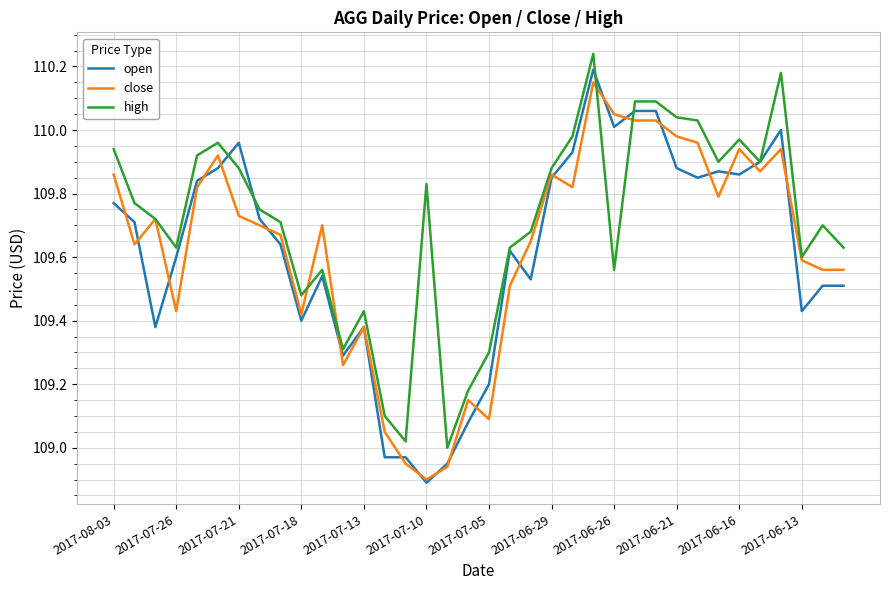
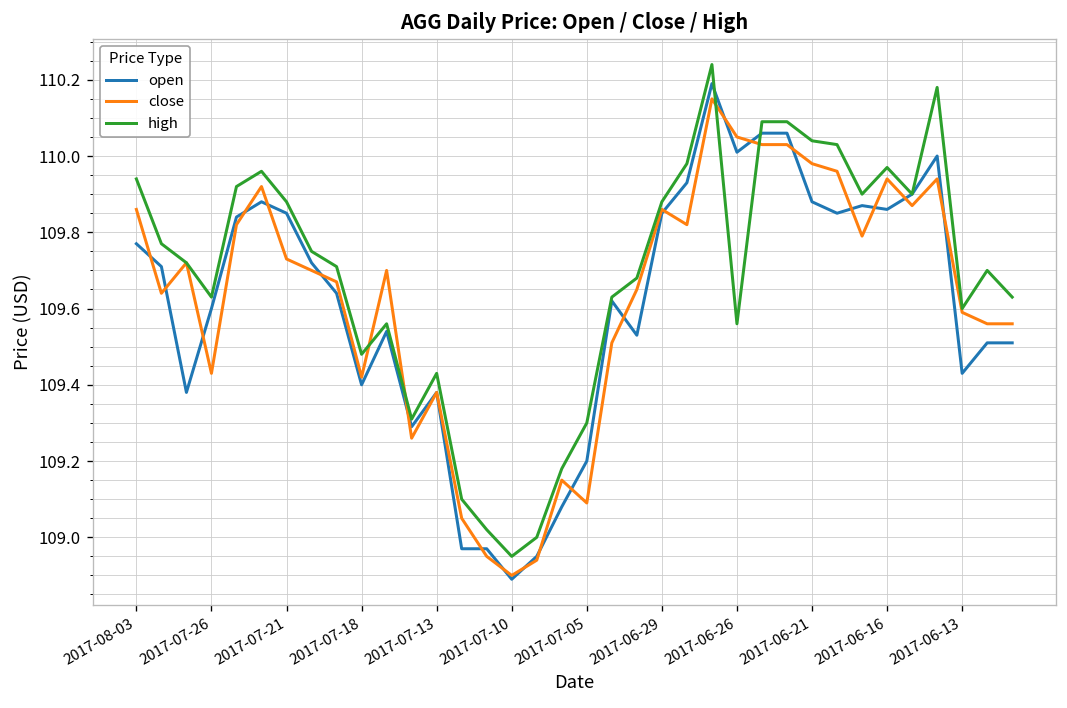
open, 2017-07-21: 109.96 -> 109.85
high, 2017-07-10: 109.83 -> 108.95
